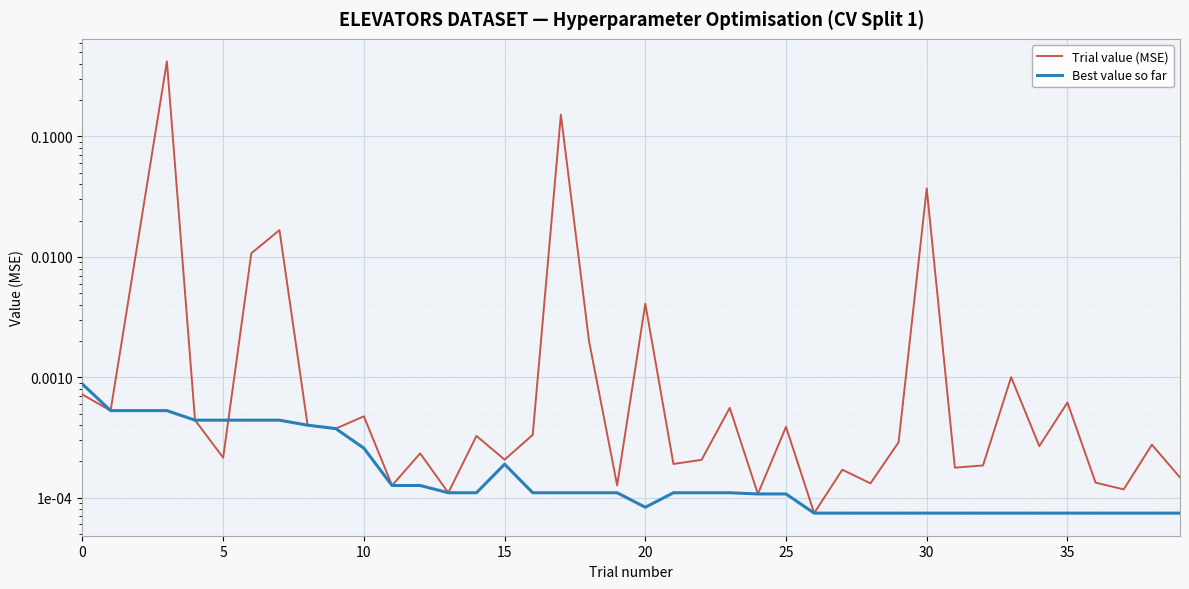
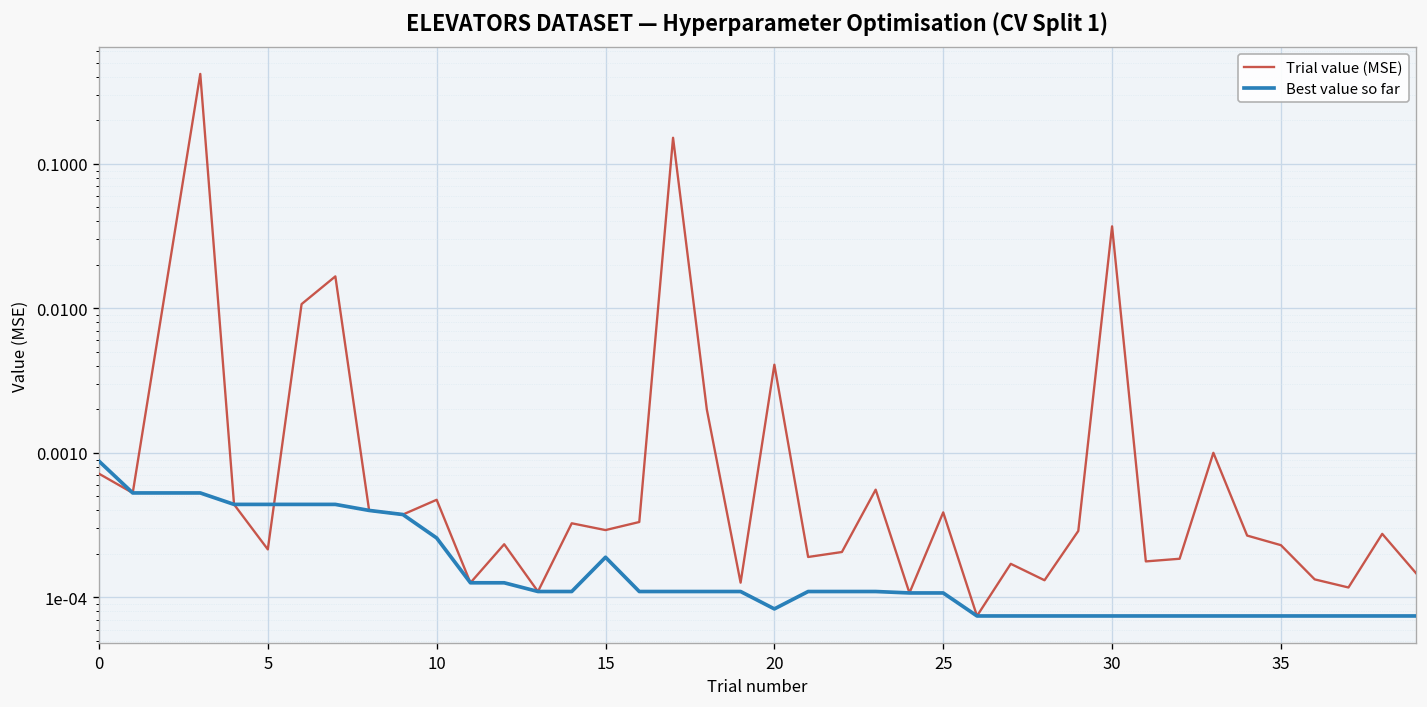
Trial value (MSE), 15: 0.00021 -> 0.00029
Trial value (MSE), 35: 0.0006 -> 0.00023
